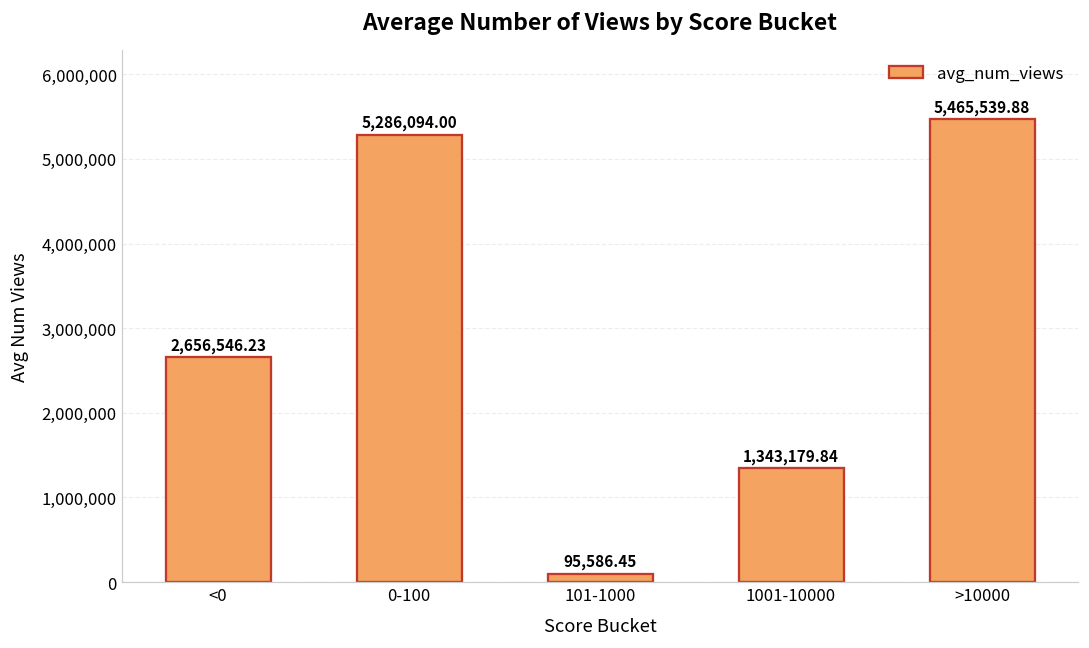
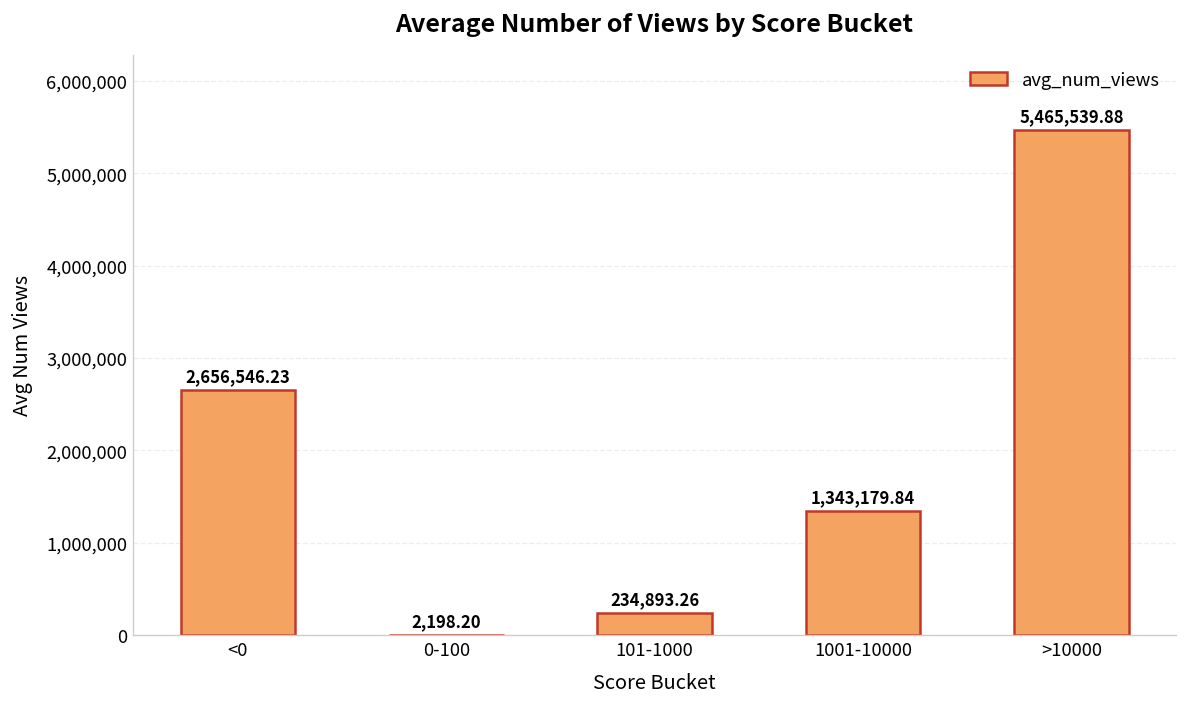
0-100: 5,286,094.00 -> 2,198.20
101-1000: 95,586.45 -> 234,893.26
